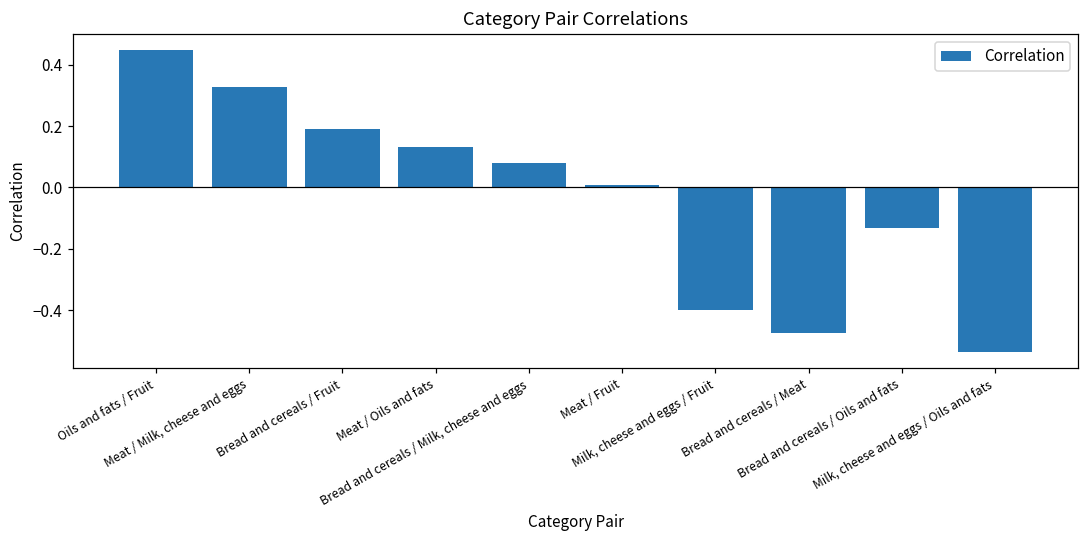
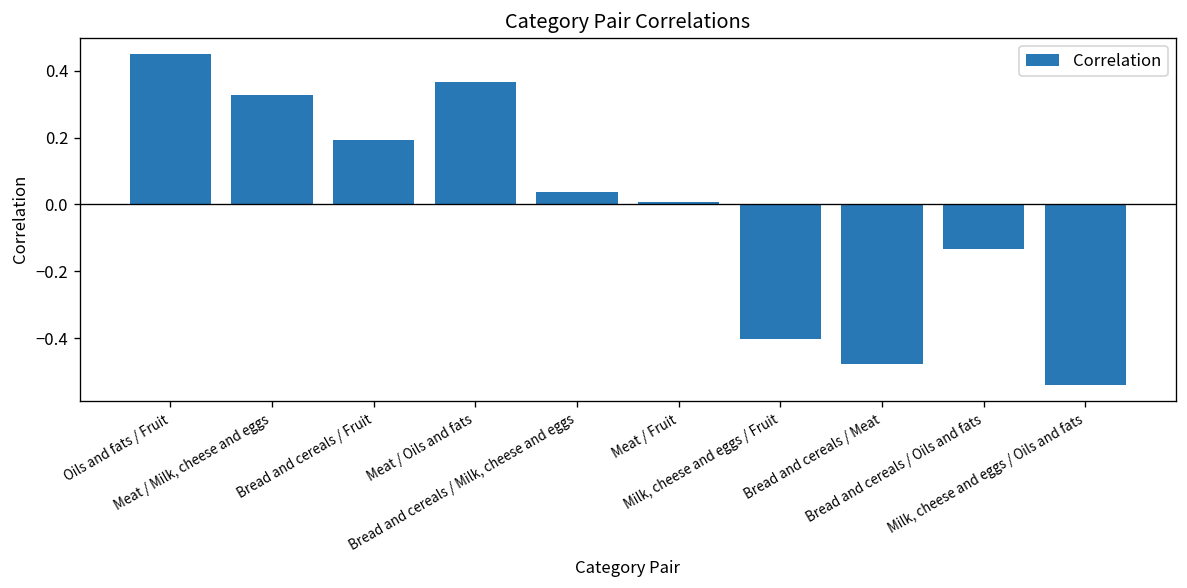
Meat / Oils and fats: 0.13 -> 0.37
Bread and cereals / Milk, cheese and eggs: 0.08 -> 0.04
